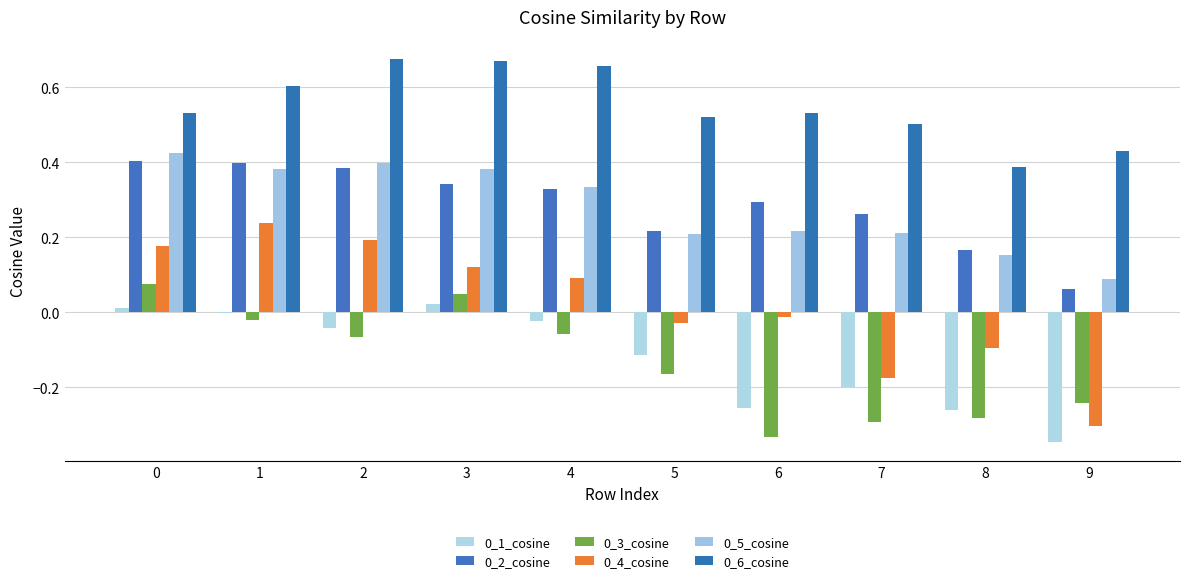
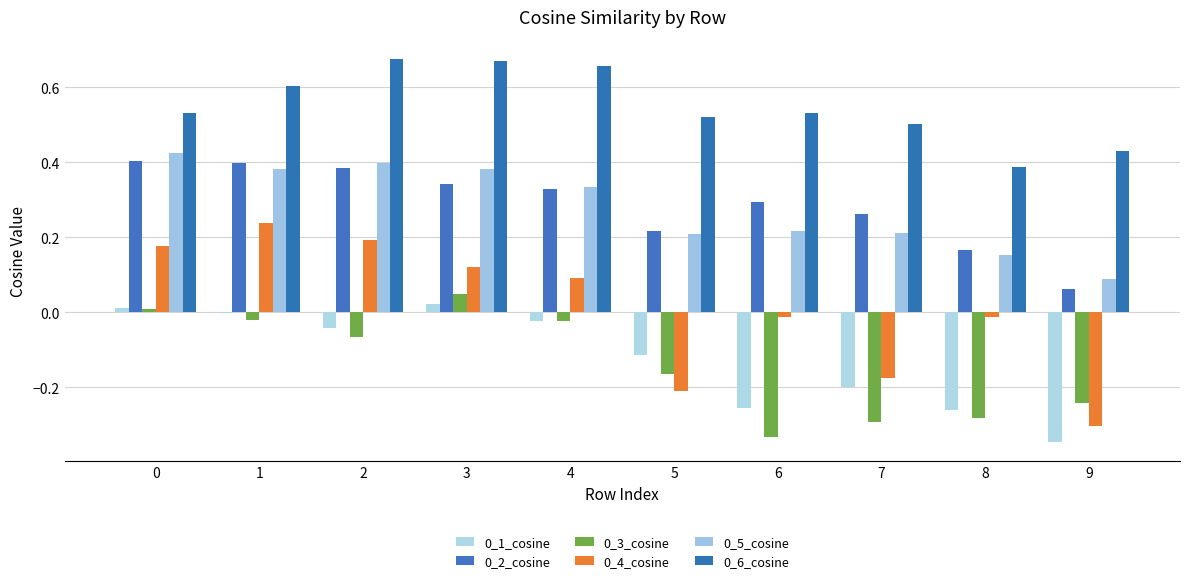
0_3_cosine, 0: 0.08 -> 0.01
0_3_cosine, 4: -0.06 -> -0.02
0_4_cosine, 5: -0.03 -> -0.21
0_4_cosine, 8: -0.10 -> -0.01
